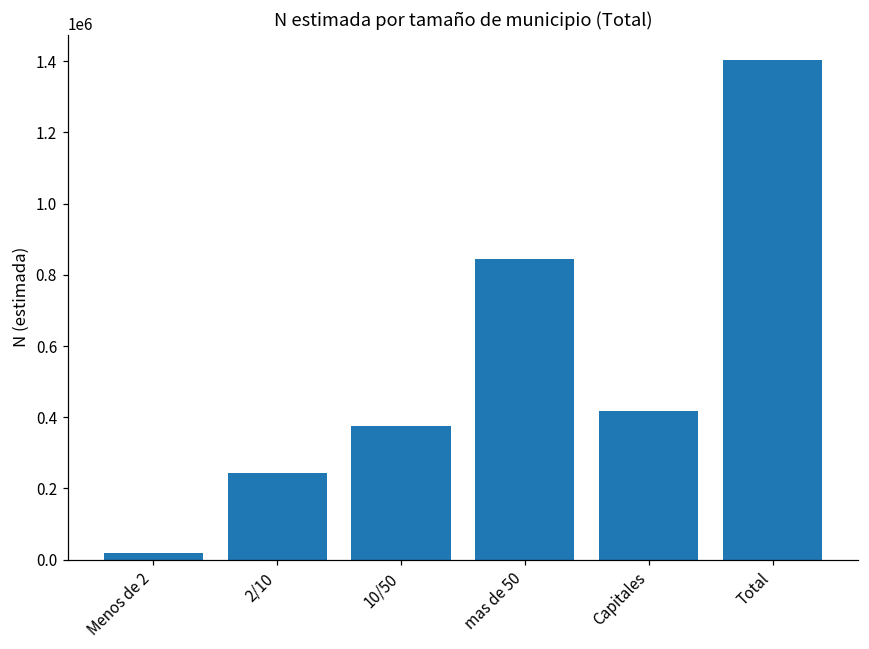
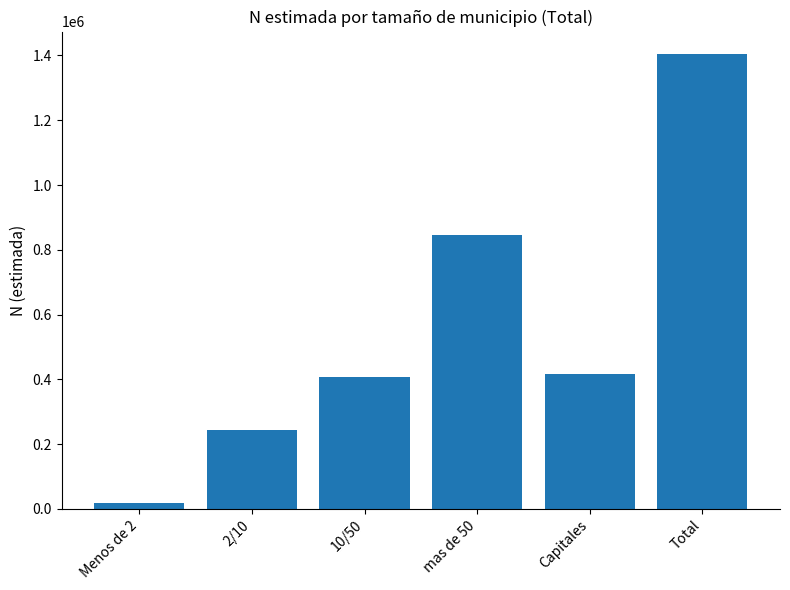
10/50: 380000 -> 410000
